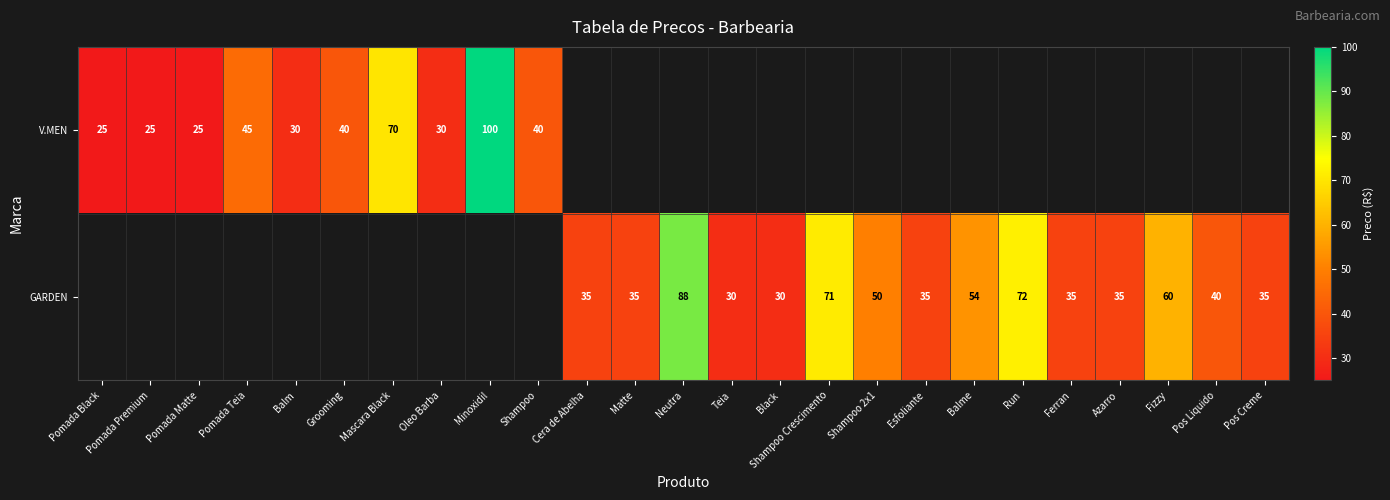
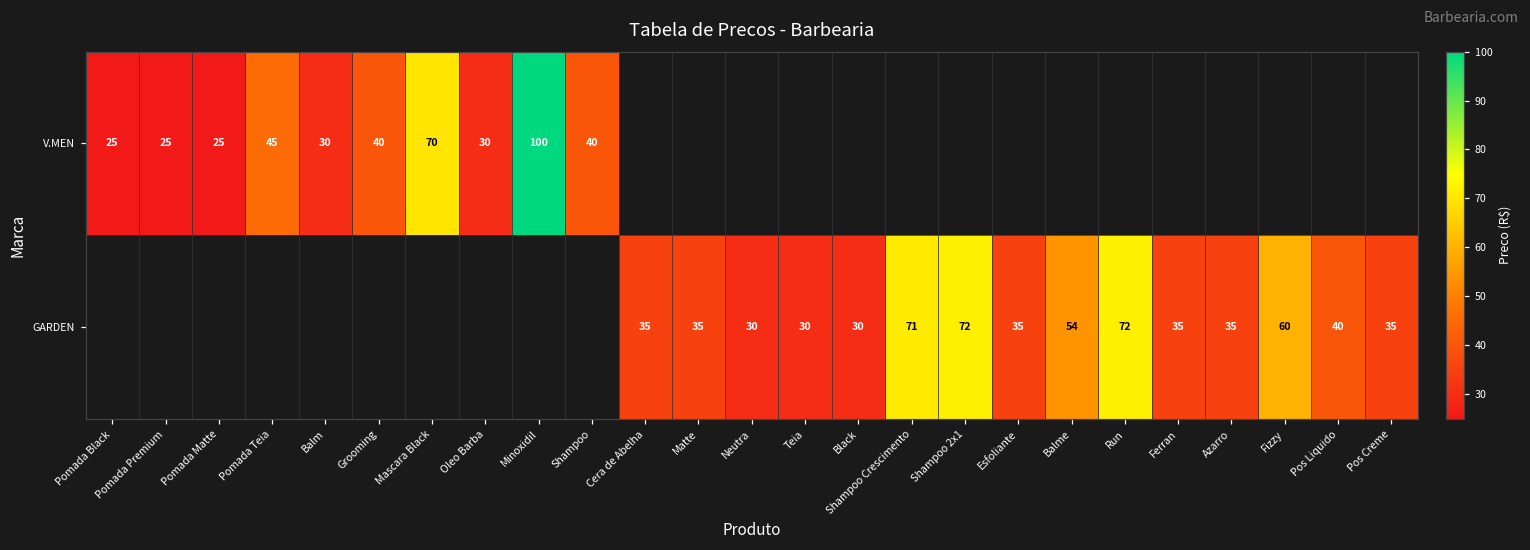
GARDEN, Neutra: 88 -> 30
GARDEN, Shampoo 2x1: 50 -> 72
